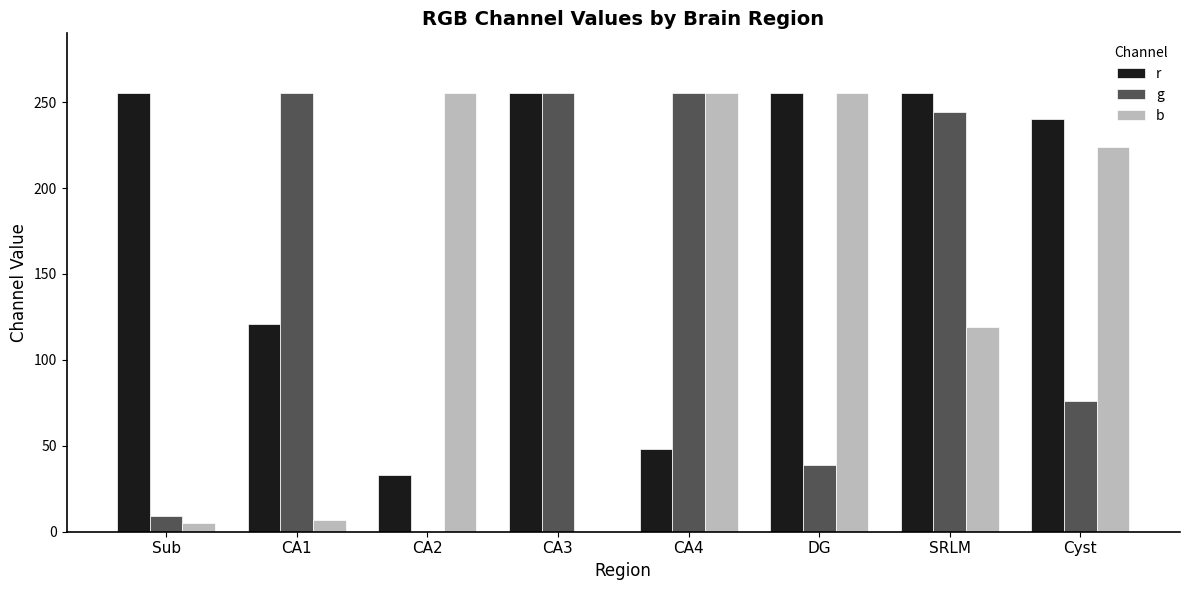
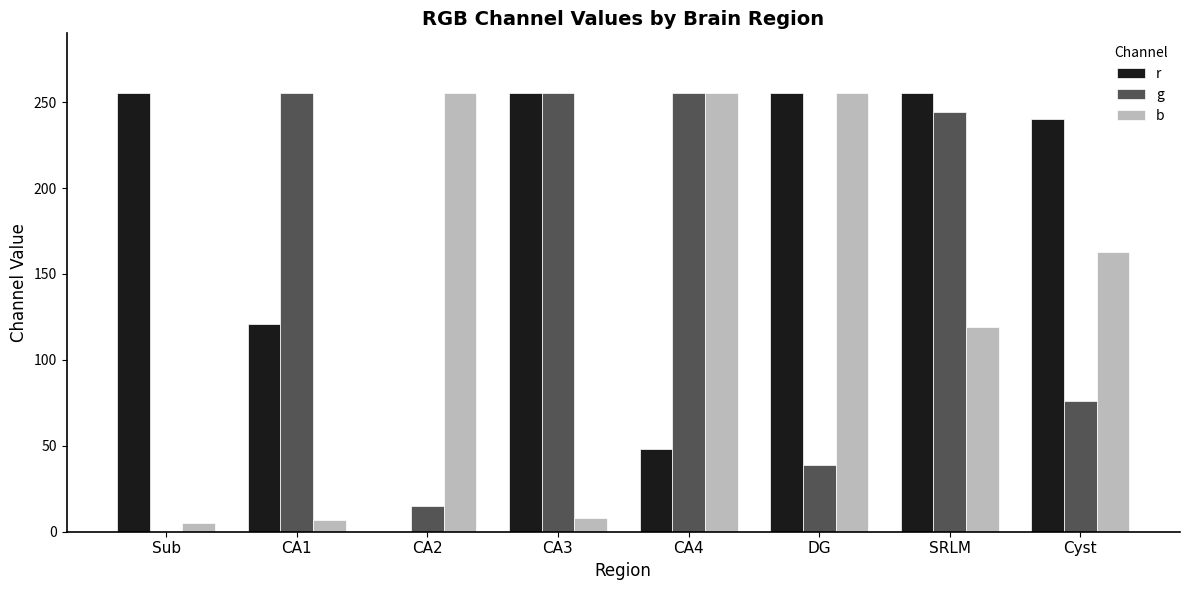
g, Sub: 9 -> 0
r, CA2: 33 -> 0
g, CA2: 0 -> 15
b, CA3: 0 -> 8
b, Cyst: 224 -> 163
